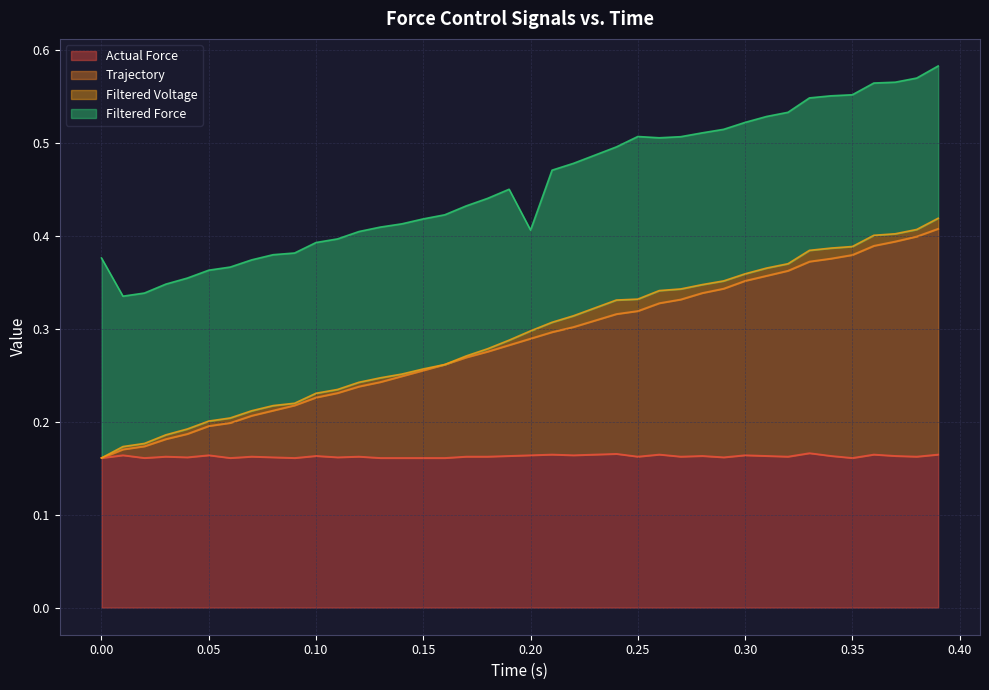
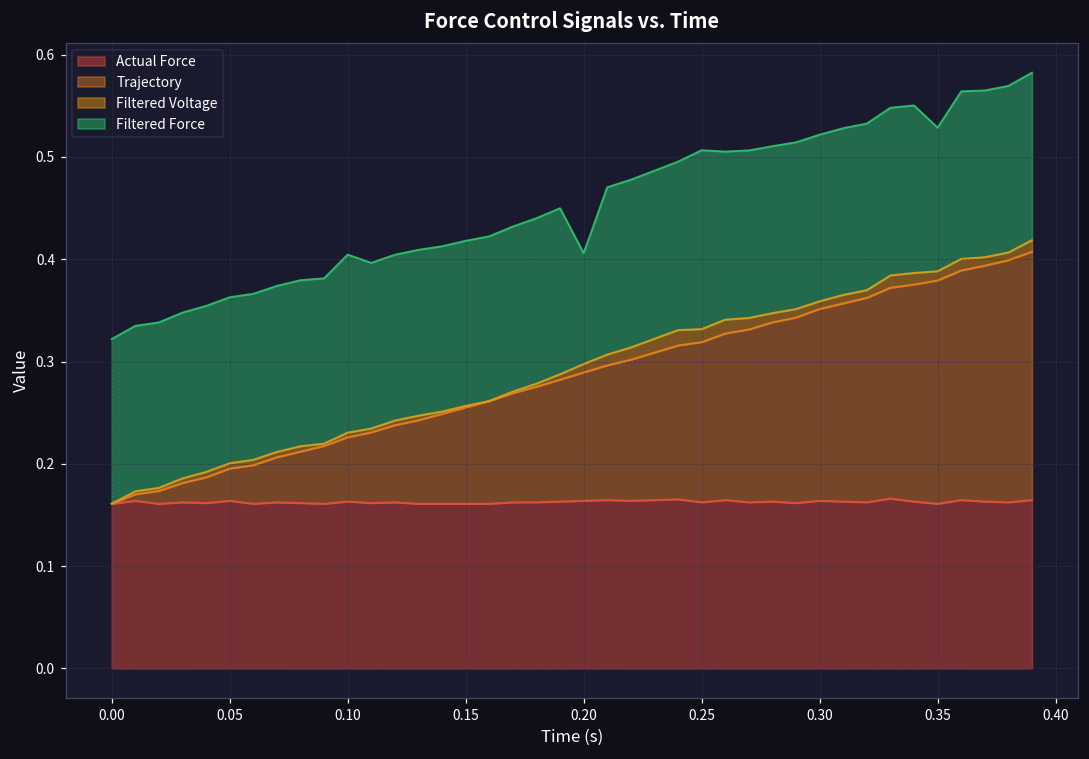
Filtered Force, 0.00: 0.22 -> 0.16
Filtered Force, 0.10: 0.16 -> 0.17
Filtered Force, 0.35: 0.16 -> 0.14
